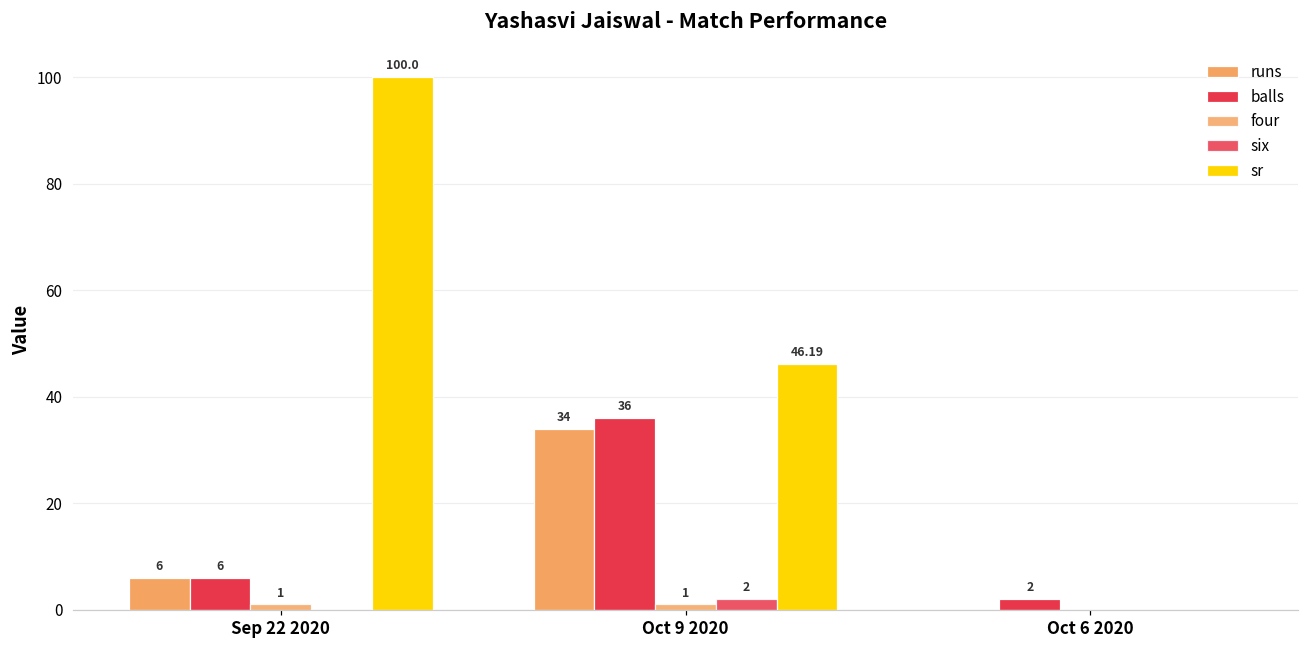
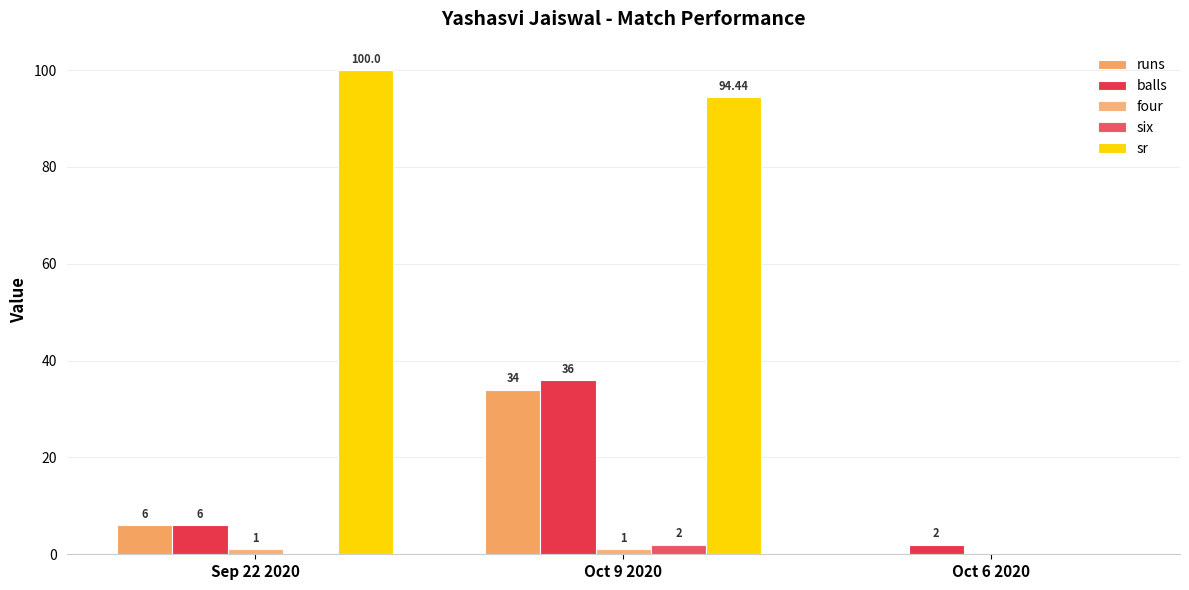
sr, Oct 9 2020: 46.19 -> 94.44
